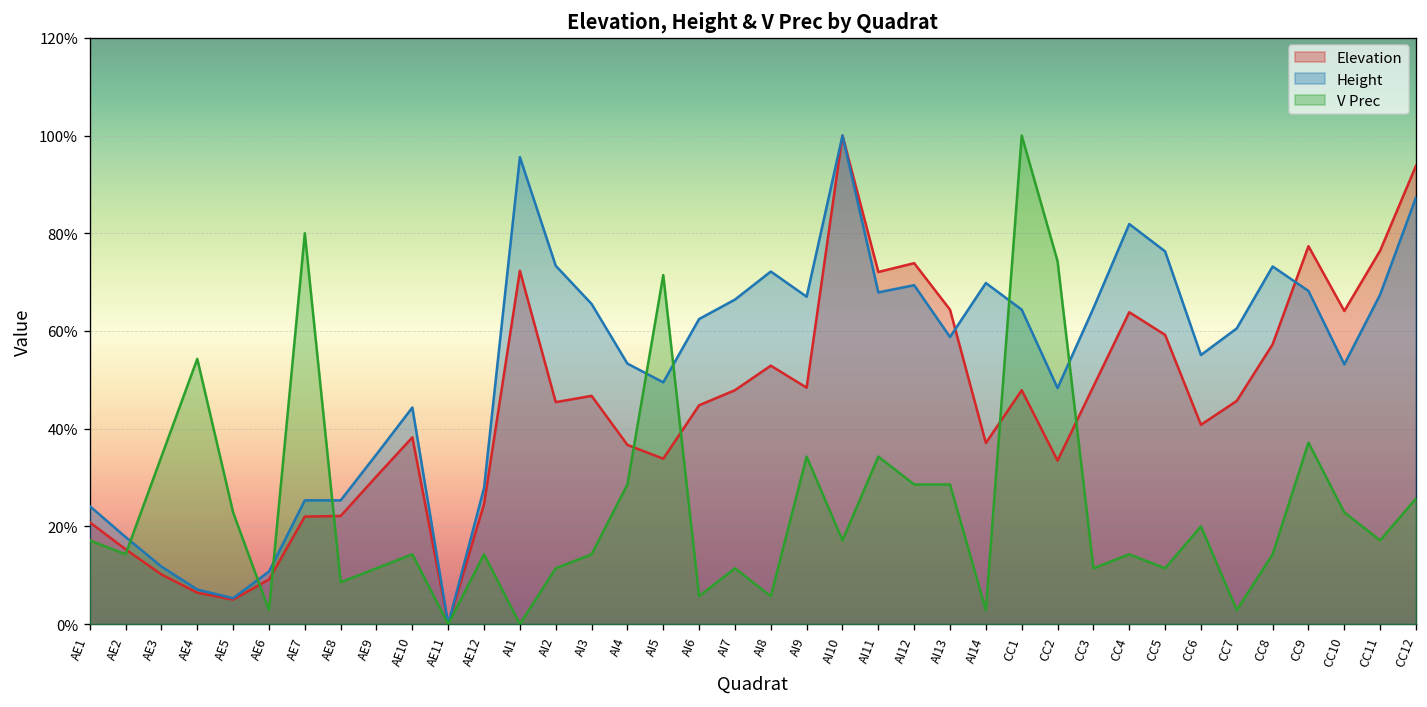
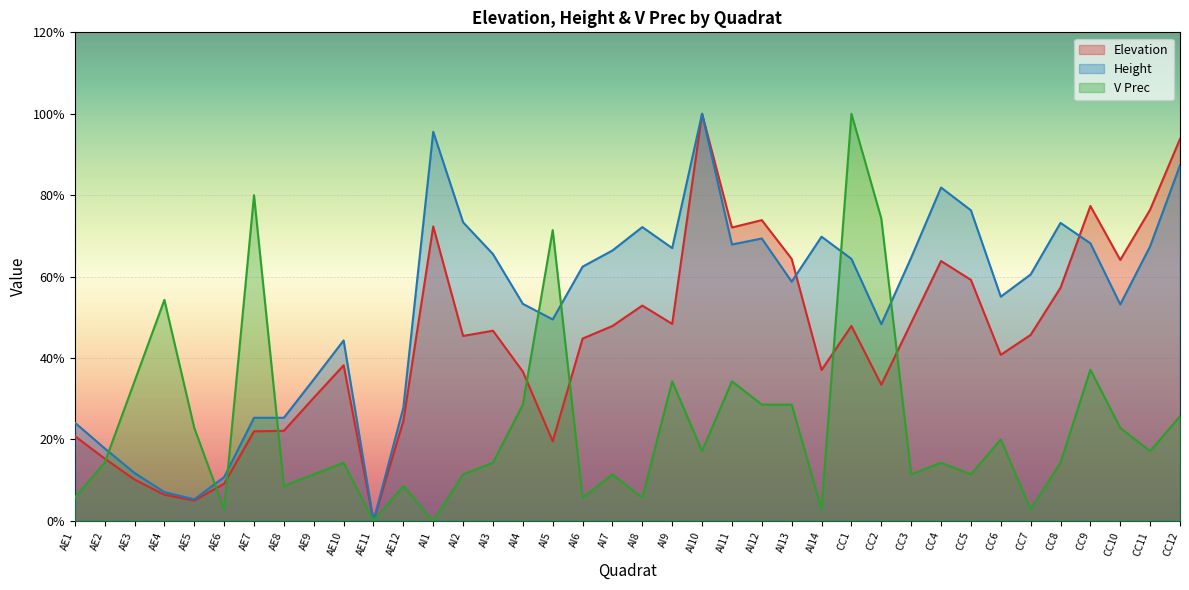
V Prec, AE1: 17% -> 6%
V Prec, AE12: 14% -> 9%
Elevation, AI5: 34% -> 20%
